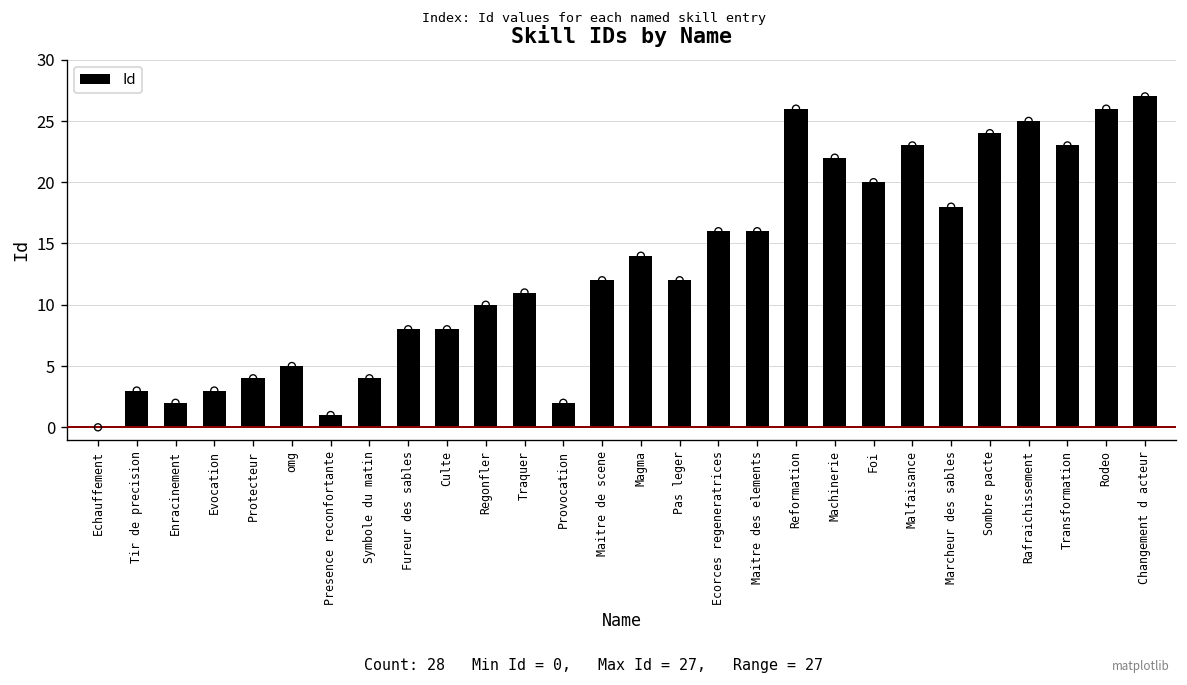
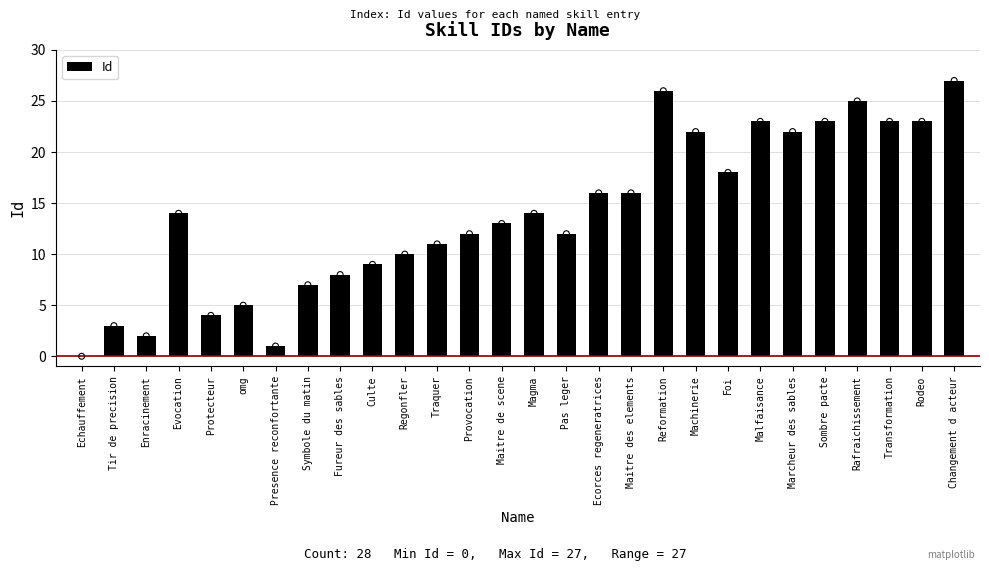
Evocation: 3 -> 14
Symbole du matin: 4 -> 7
Culte: 8 -> 9
Provocation: 2 -> 12
Maitre de scene: 12 -> 13
Foi: 20 -> 18
Marcheur des sables: 18 -> 22
Sombre pacte: 24 -> 23
Rodeo: 26 -> 23
